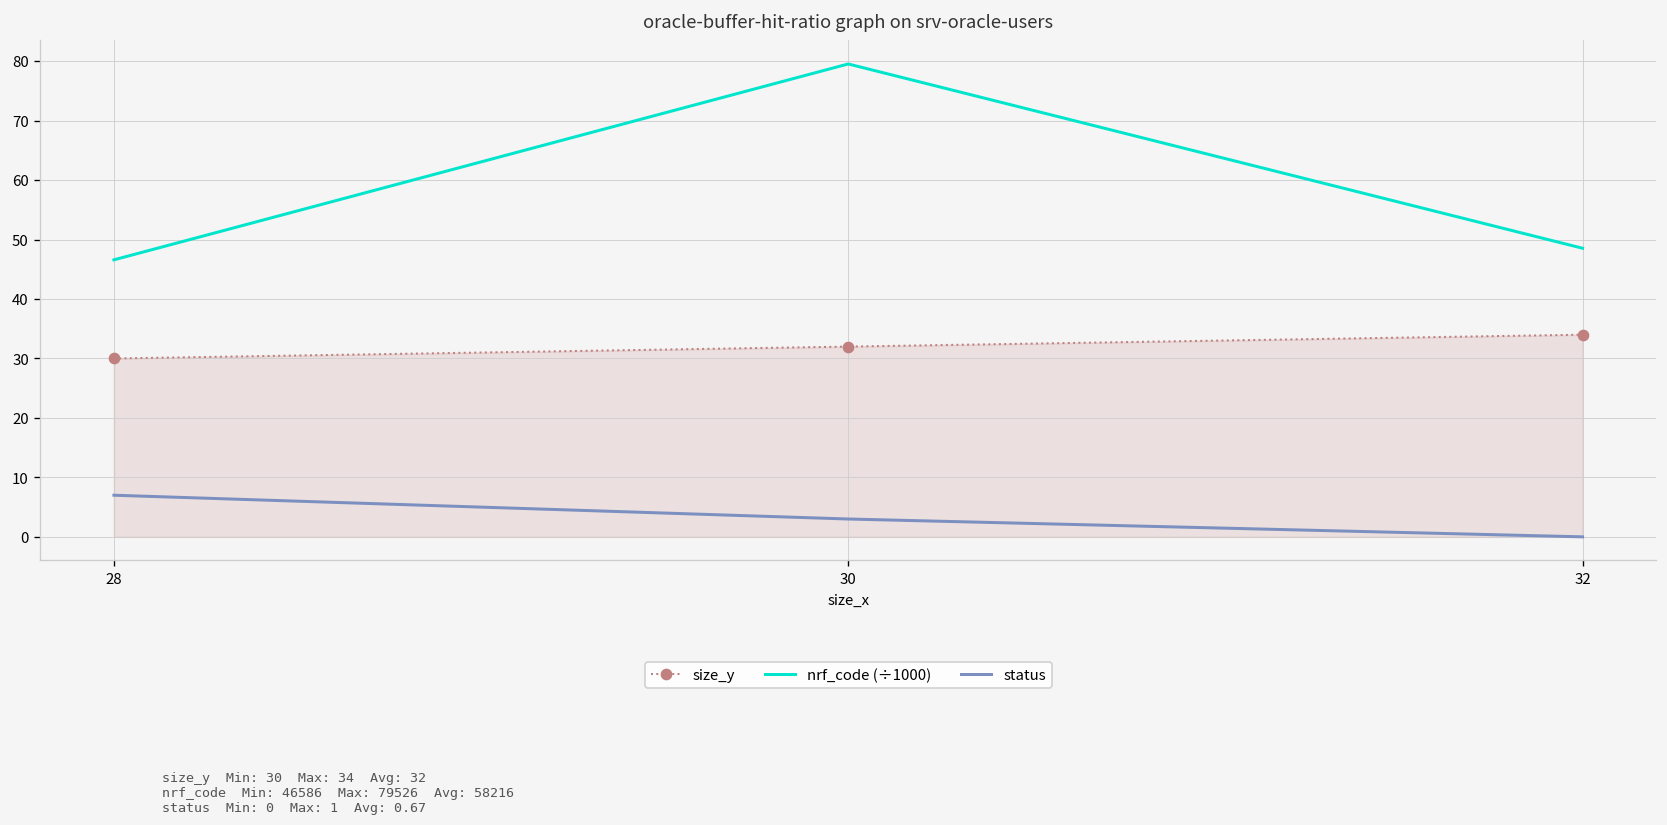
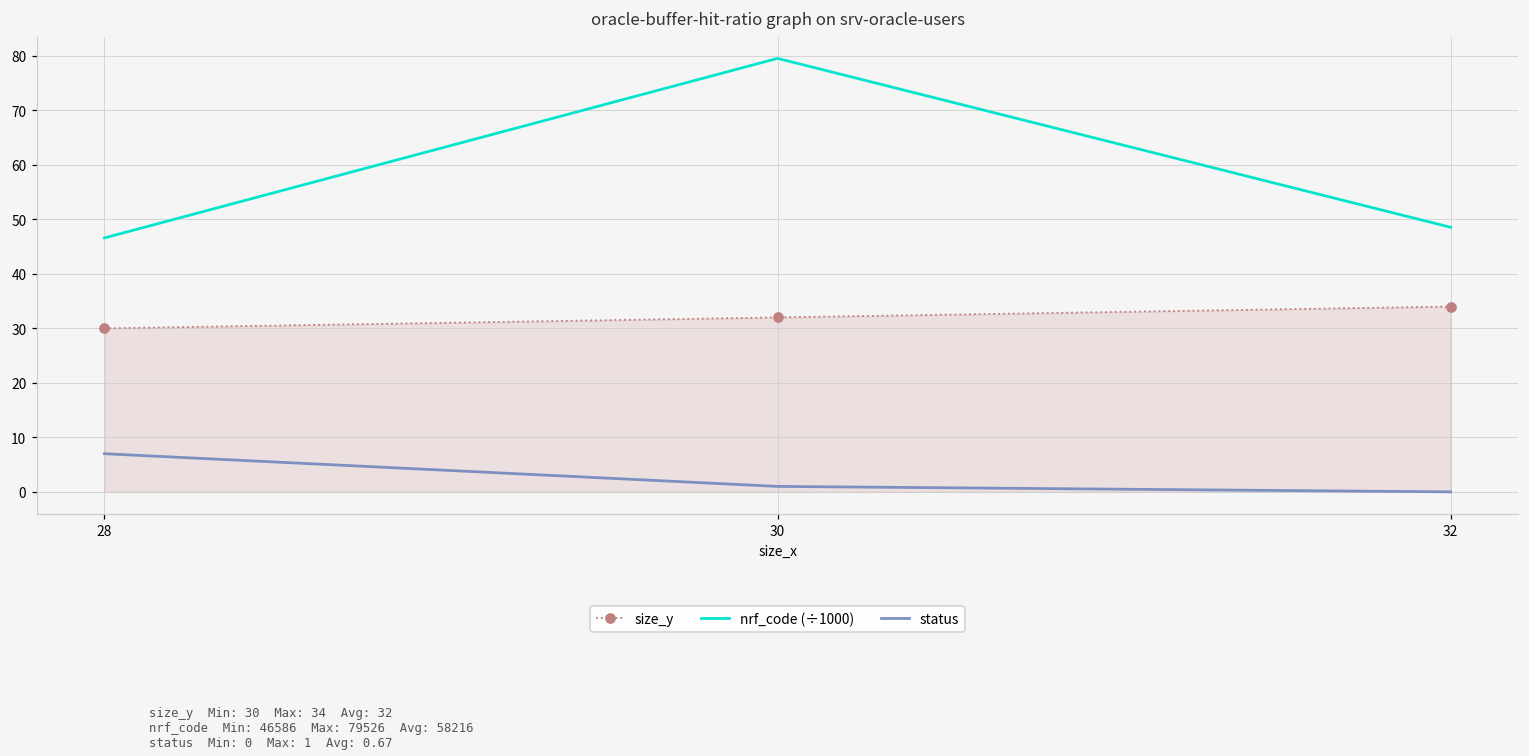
status, 30: 3 -> 1
